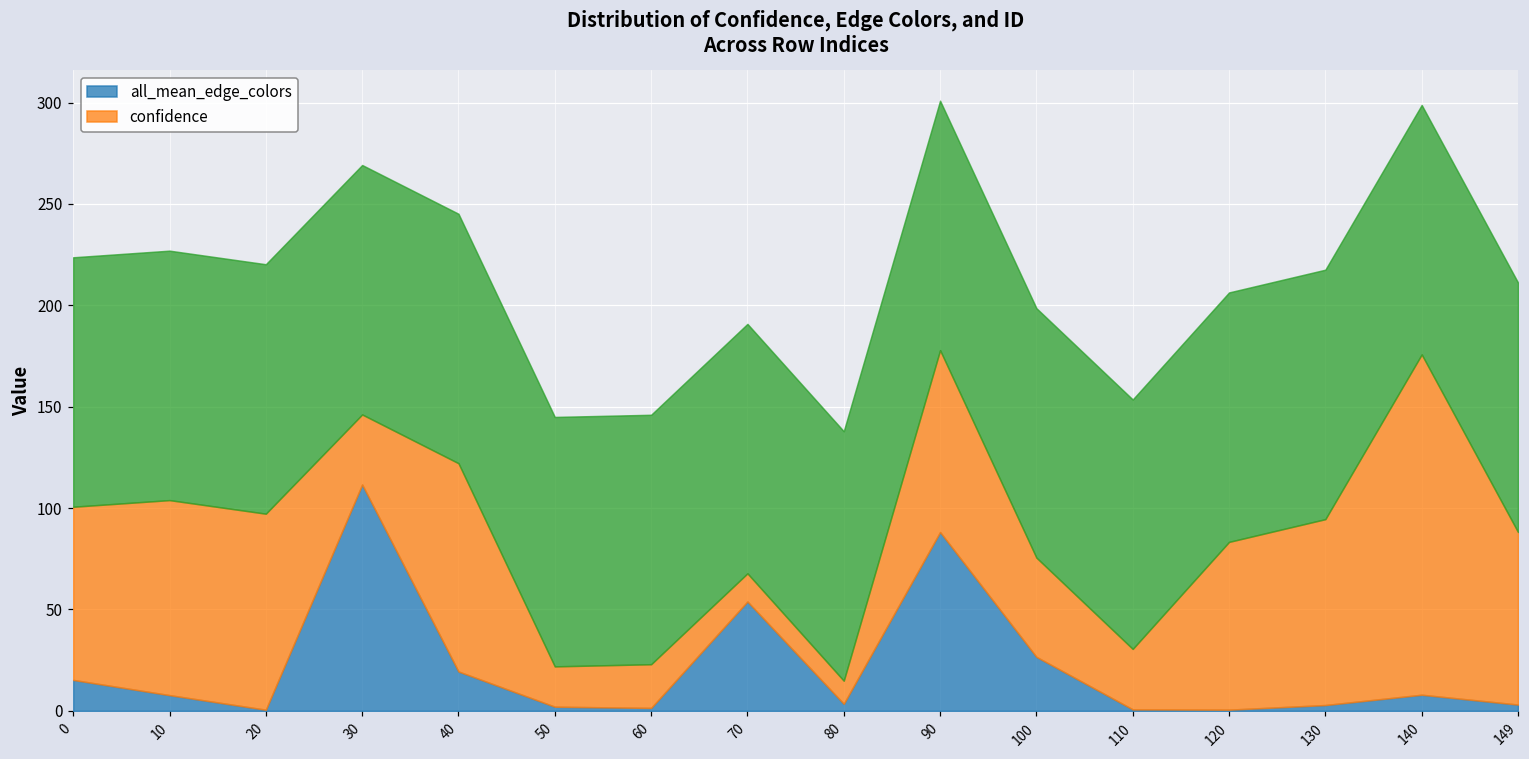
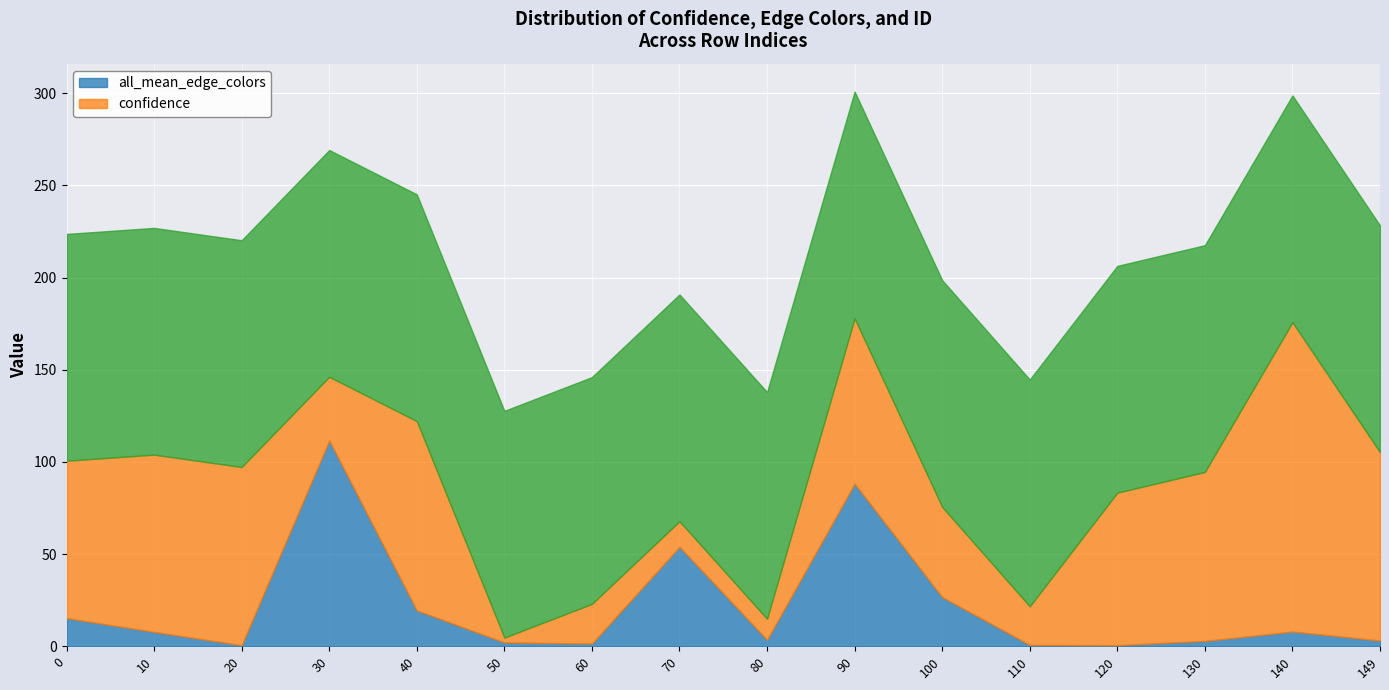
confidence, 50: 20 -> 3
confidence, 110: 30 -> 21
confidence, 149: 85 -> 102
